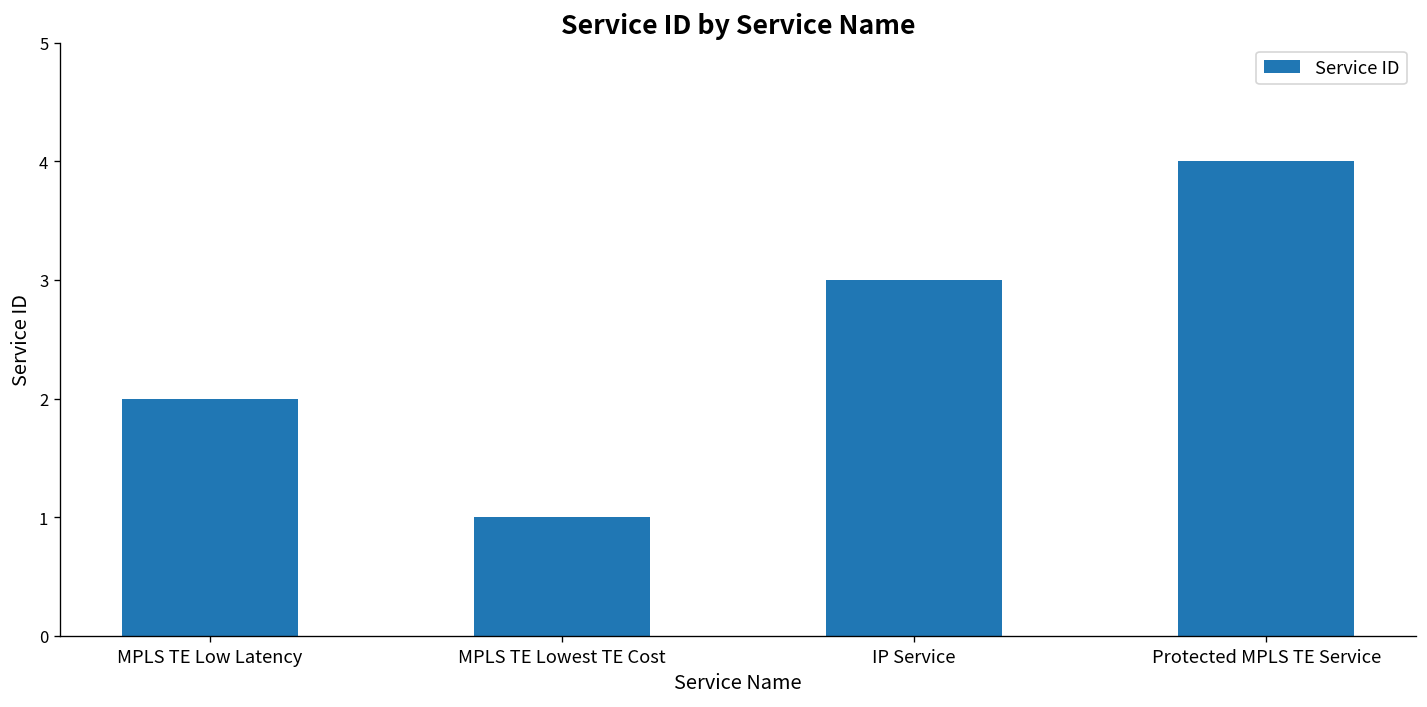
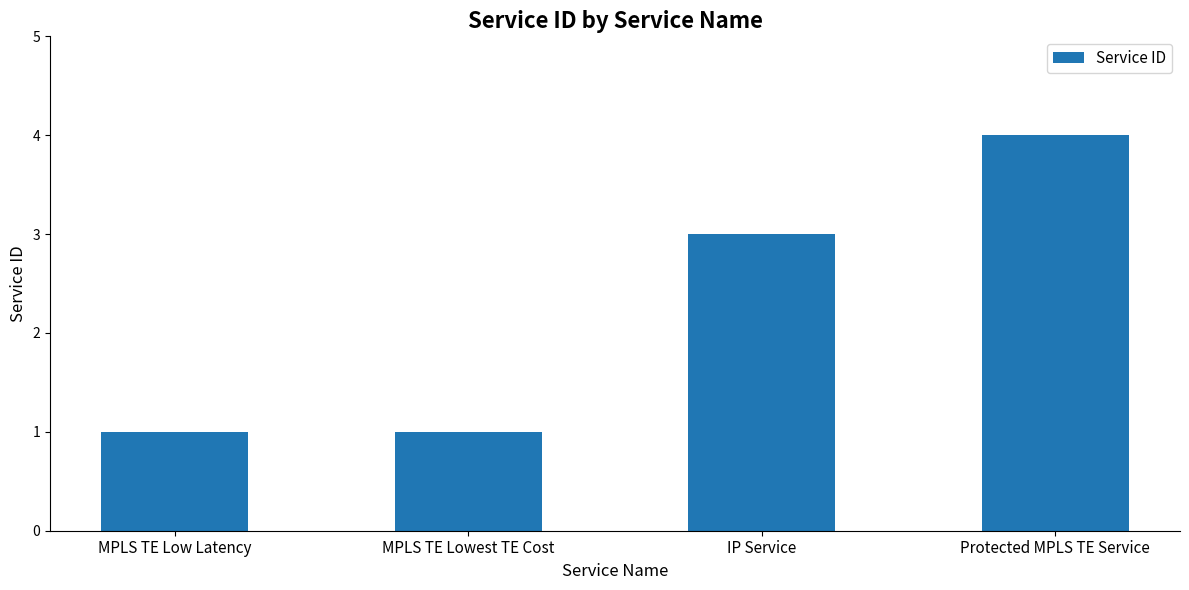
MPLS TE Low Latency: 2 -> 1
